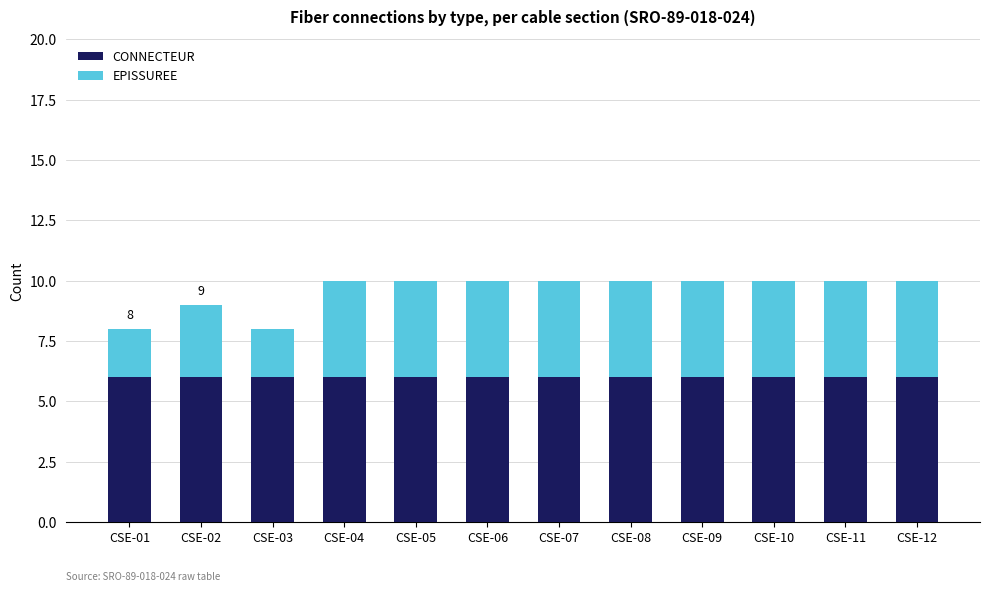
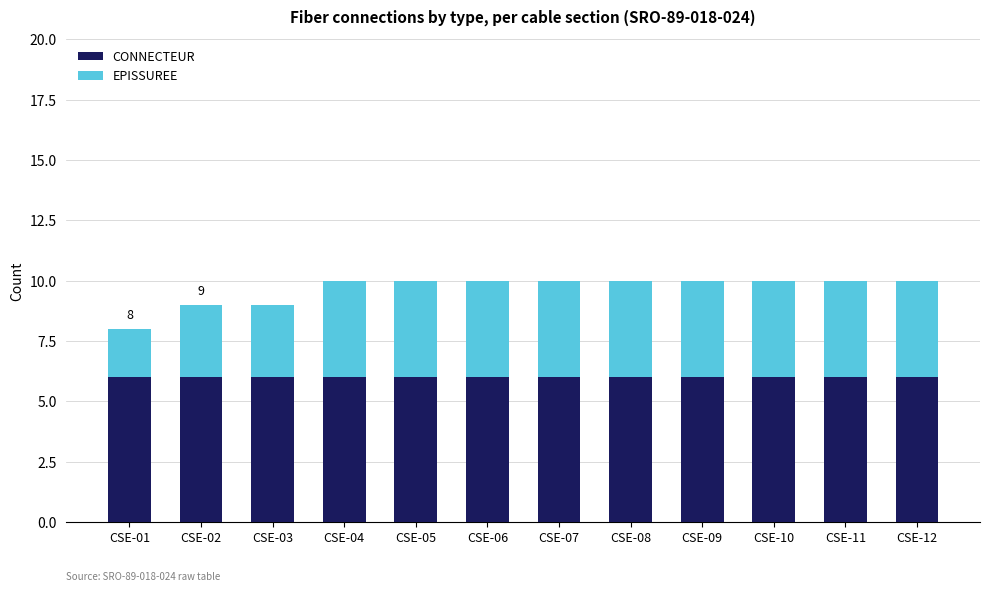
EPISSUREE, CSE-03: 2 -> 3
